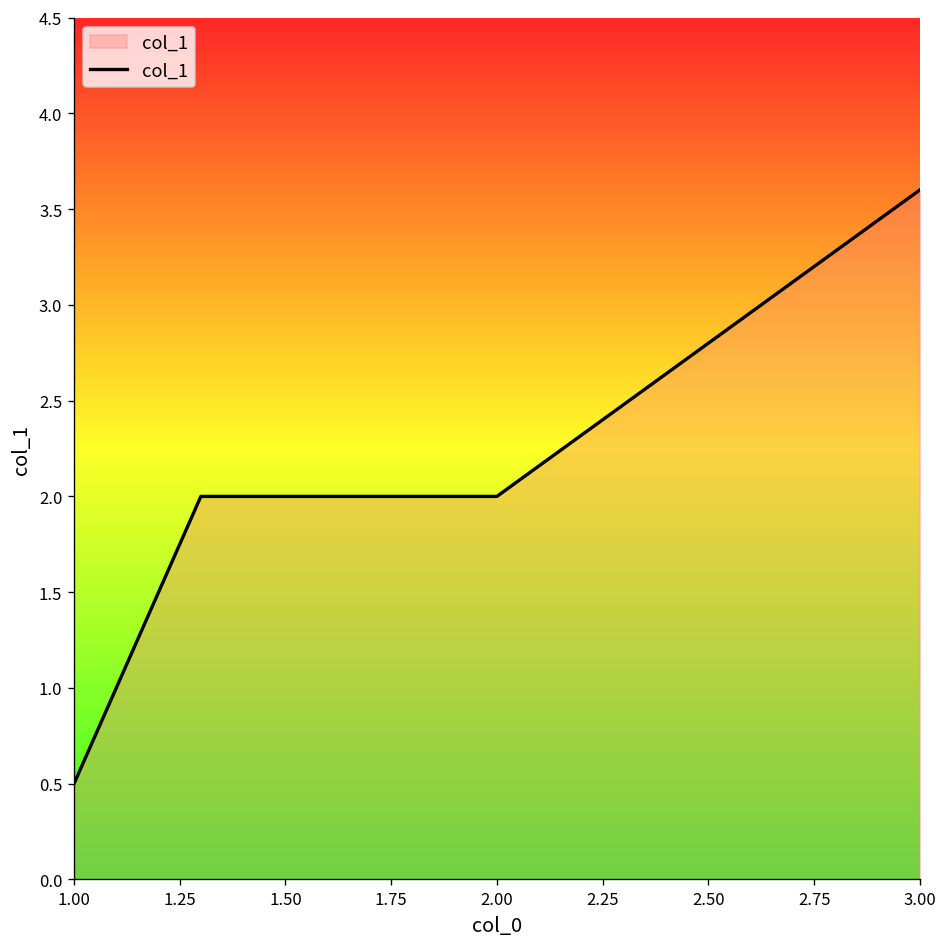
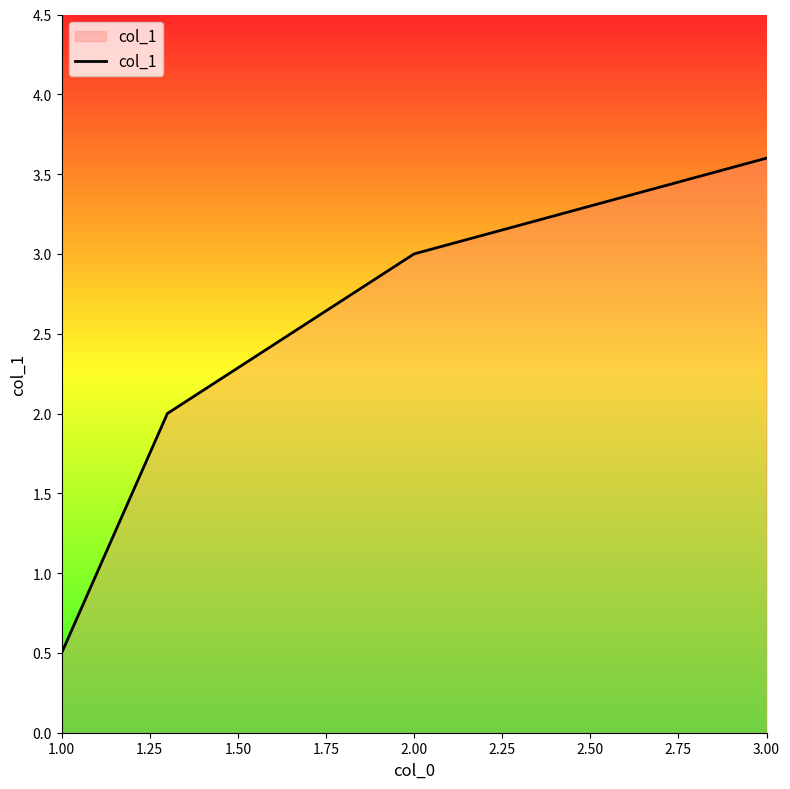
2.00: 2 -> 3
